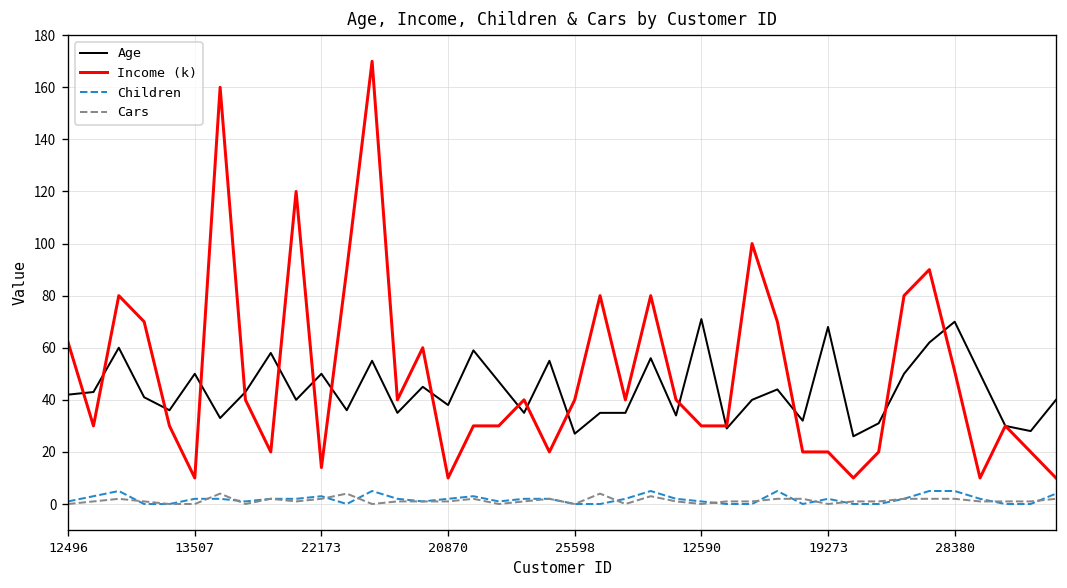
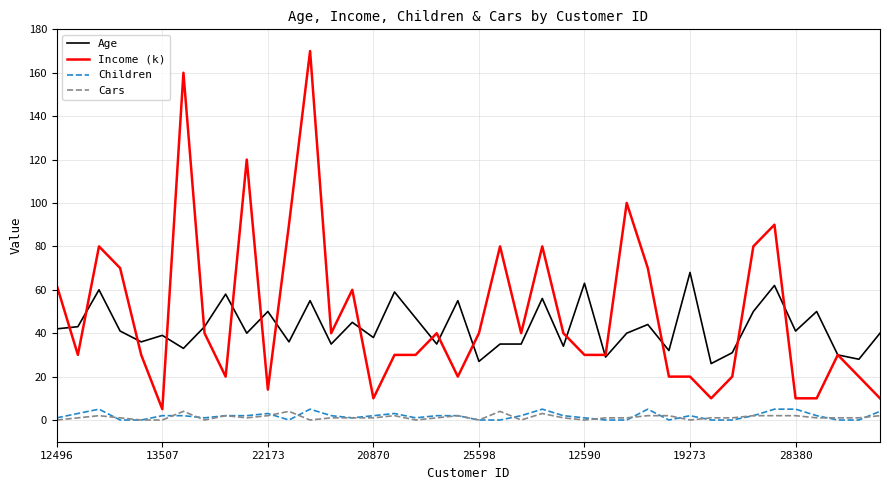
Age, 13507: 50 -> 39
Income (k), 13507: 10 -> 5
Age, 12590: 71 -> 63
Age, 28380: 70 -> 41
Income (k), 28380: 51 -> 10
